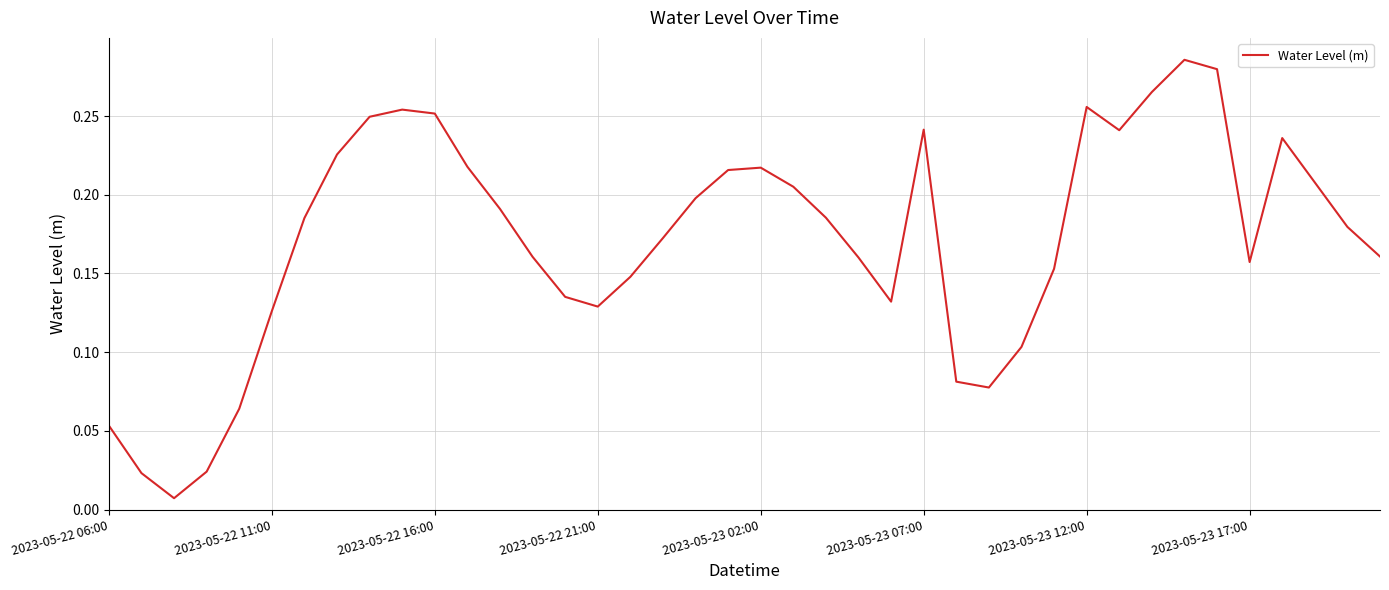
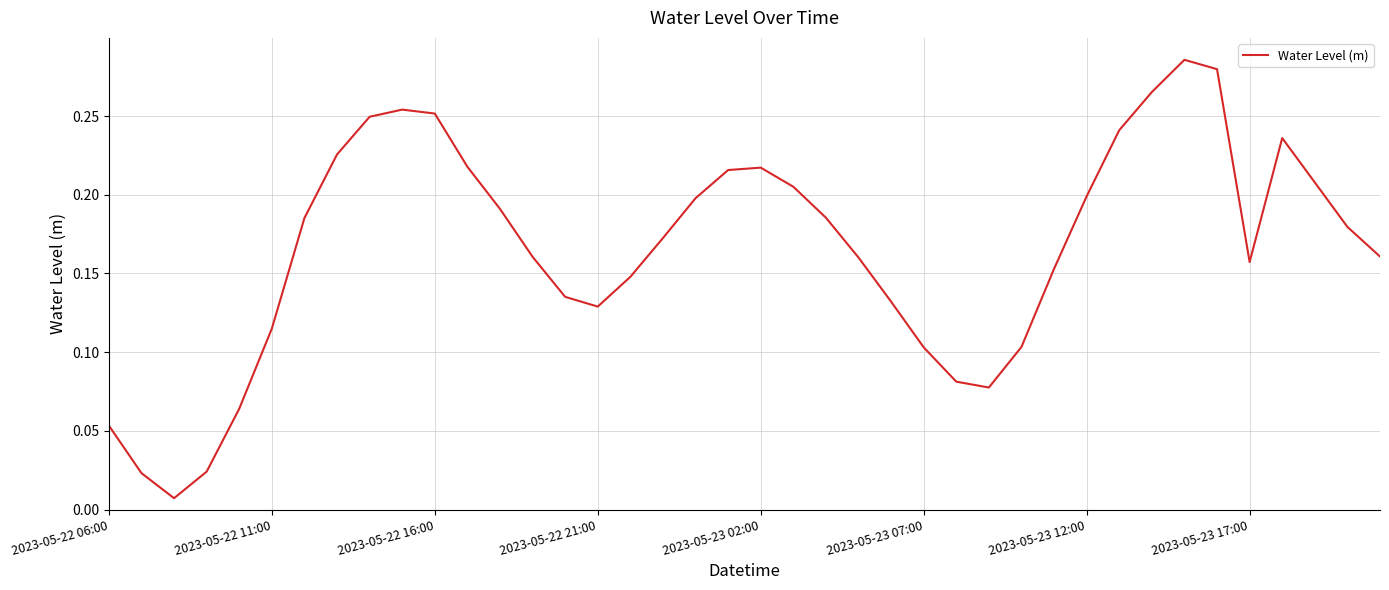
2023-05-22 11:00: 0.126 -> 0.115
2023-05-23 07:00: 0.241 -> 0.103
2023-05-23 12:00: 0.256 -> 0.199
